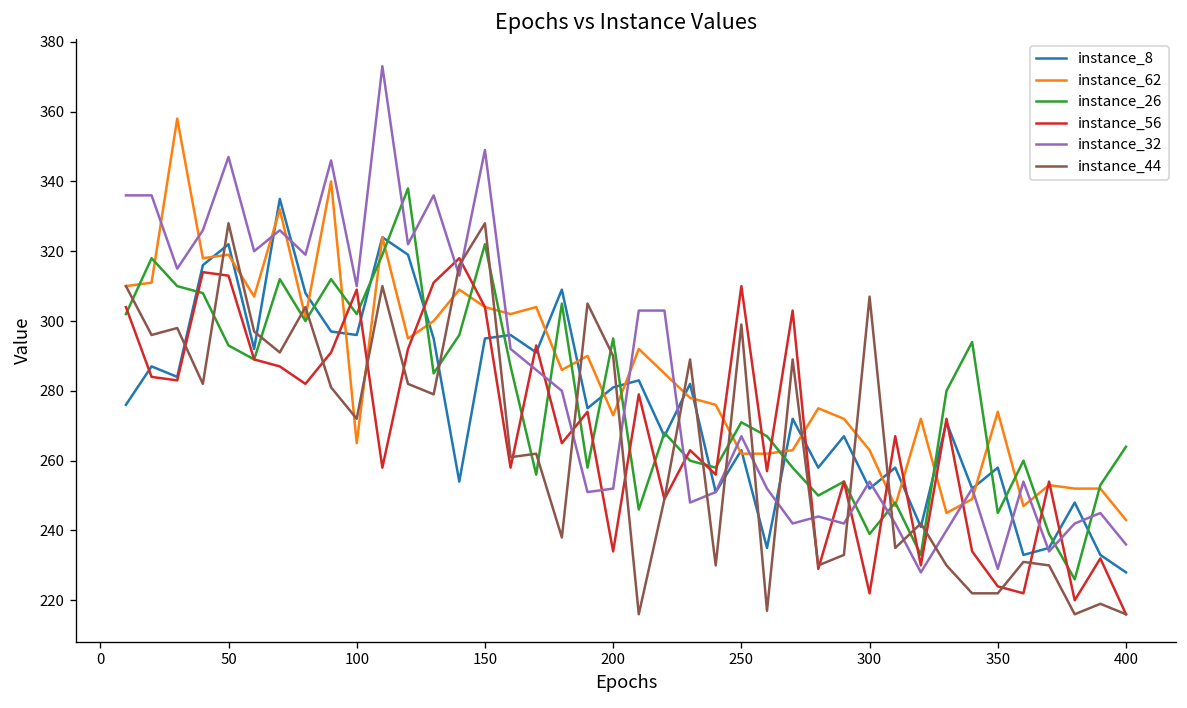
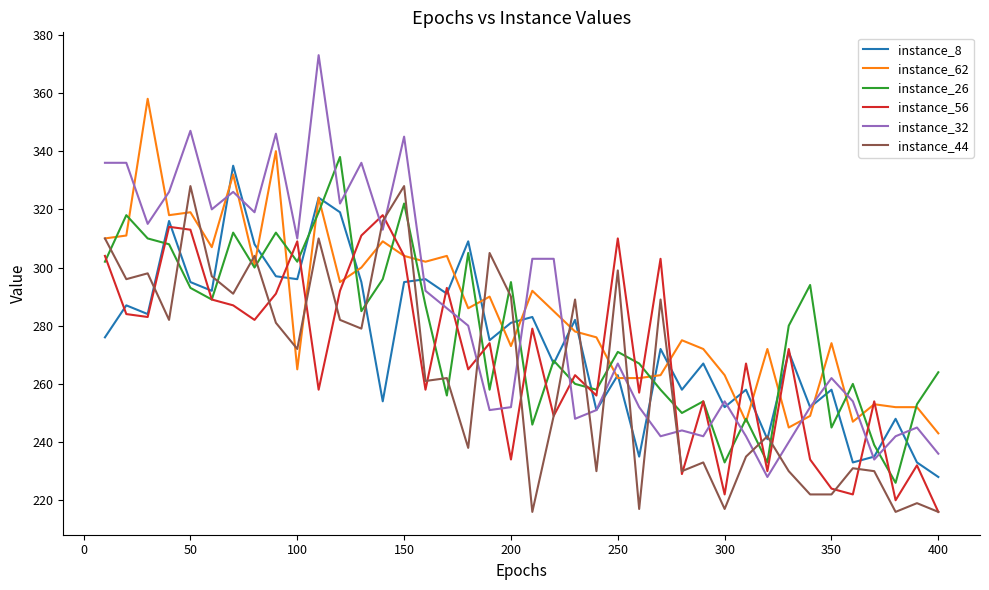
instance_8, 50: 322 -> 295
instance_32, 150: 349 -> 345
instance_26, 300: 239 -> 233
instance_44, 300: 307 -> 217
instance_32, 350: 229 -> 262
